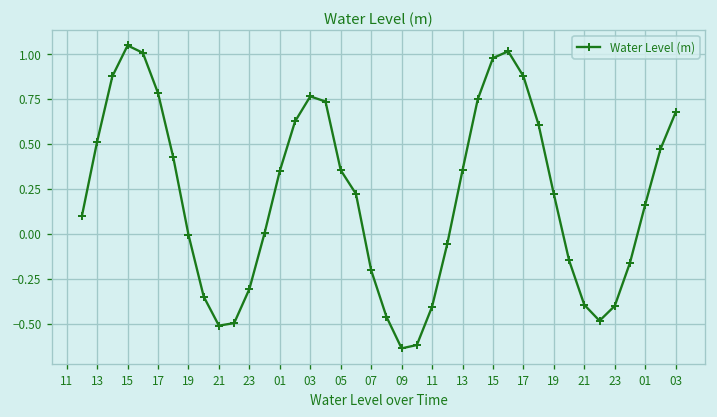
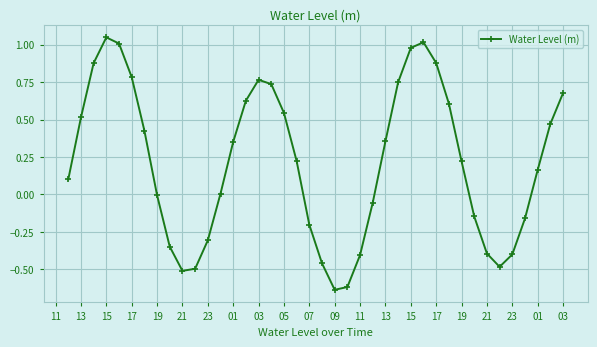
05: 0.35 -> 0.54
